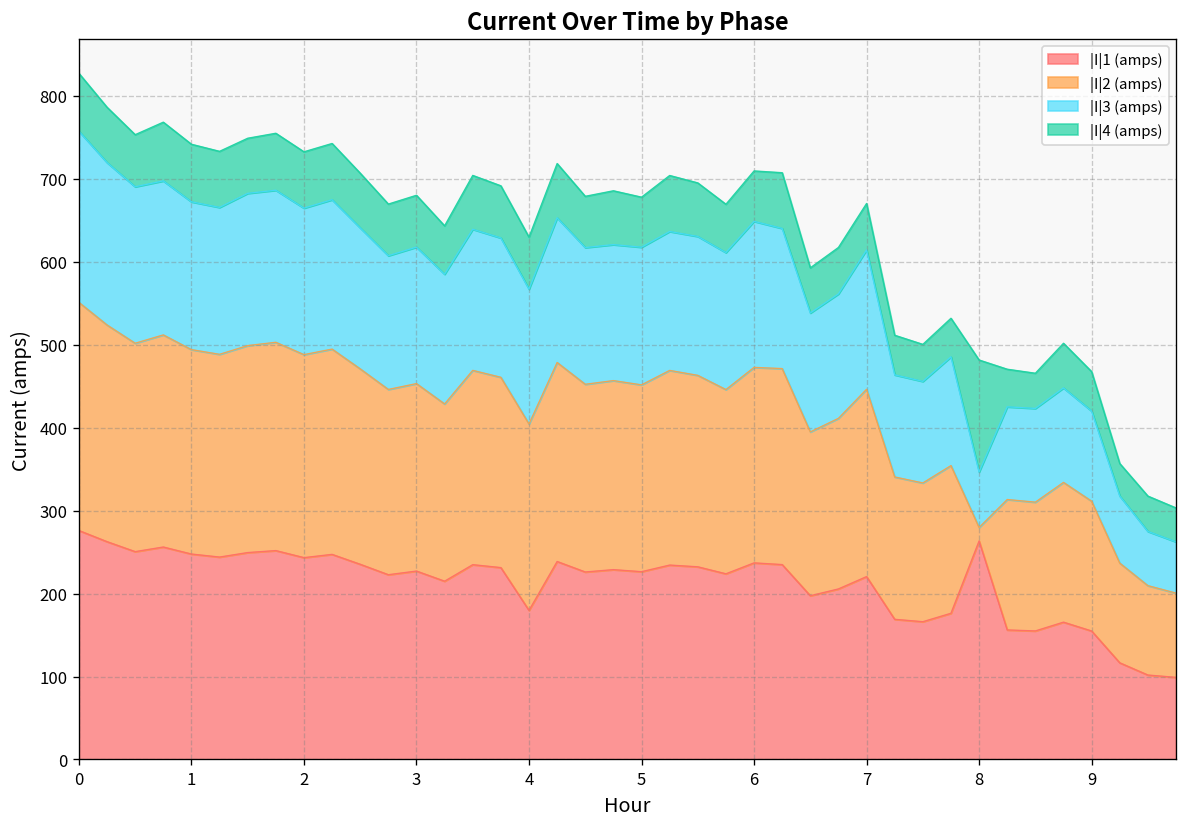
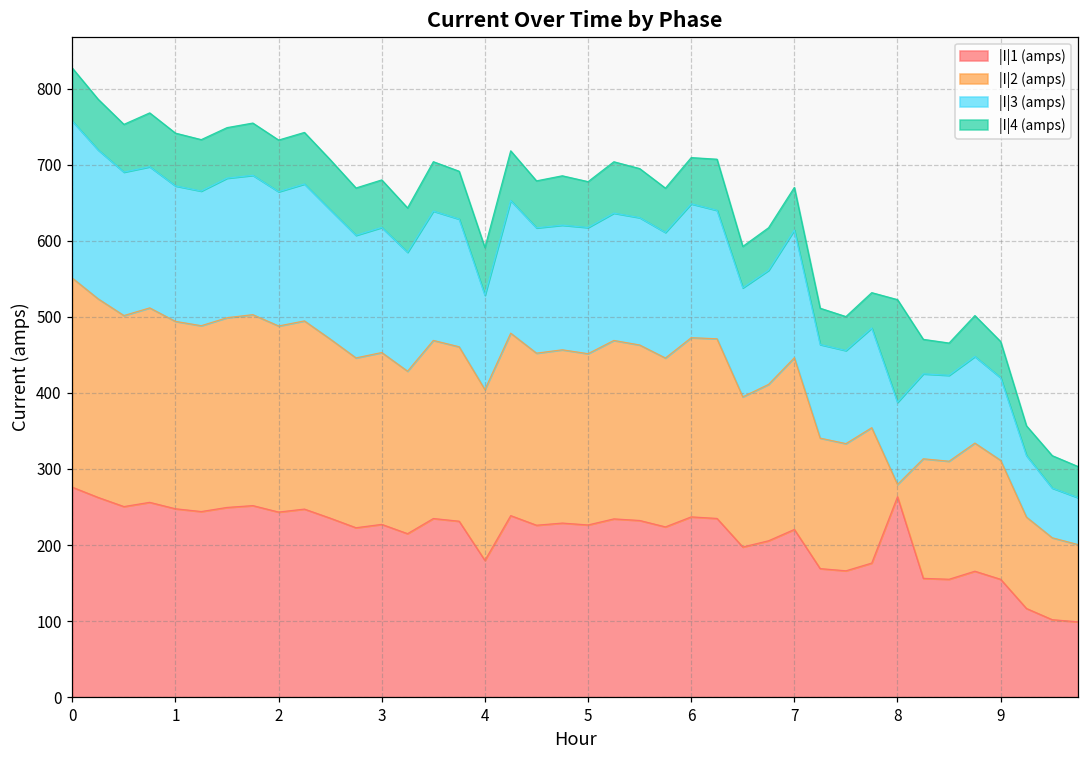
|I|3 (amps), 4: 160 -> 120
|I|3 (amps), 8: 70 -> 110
